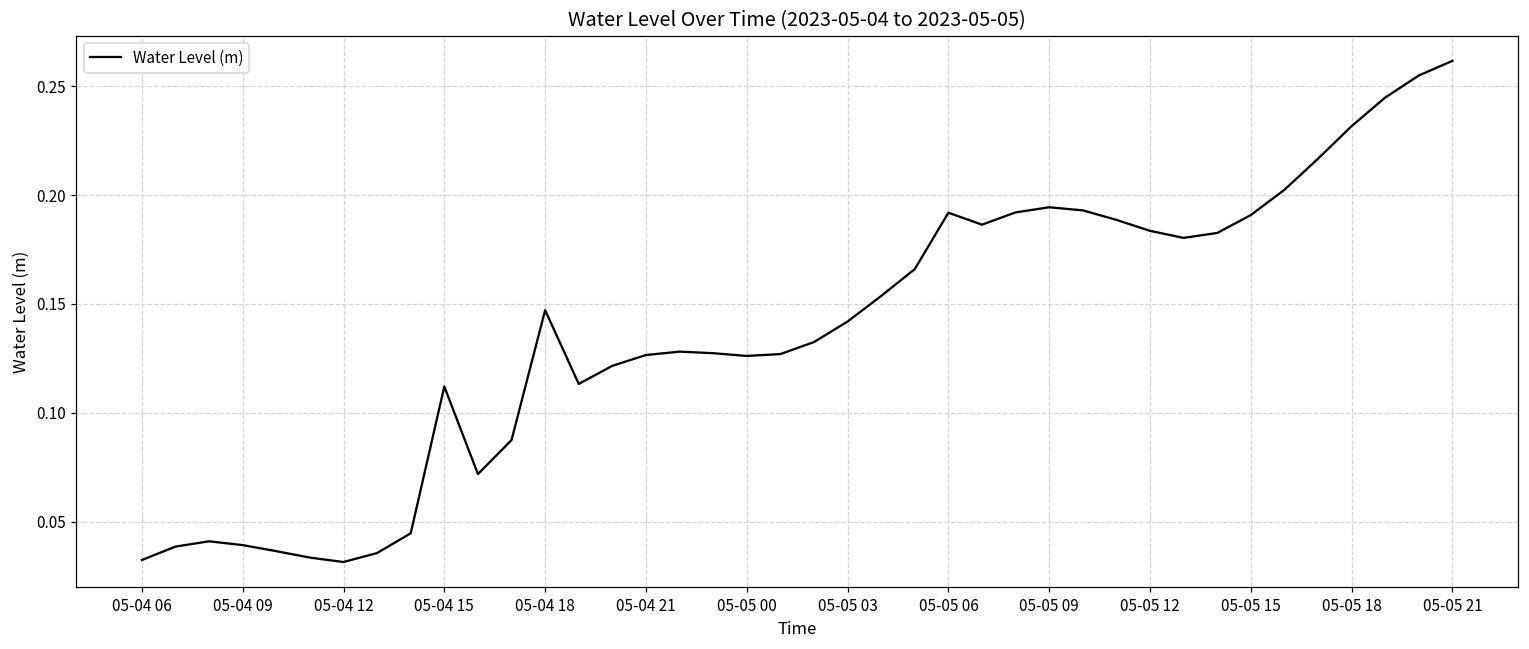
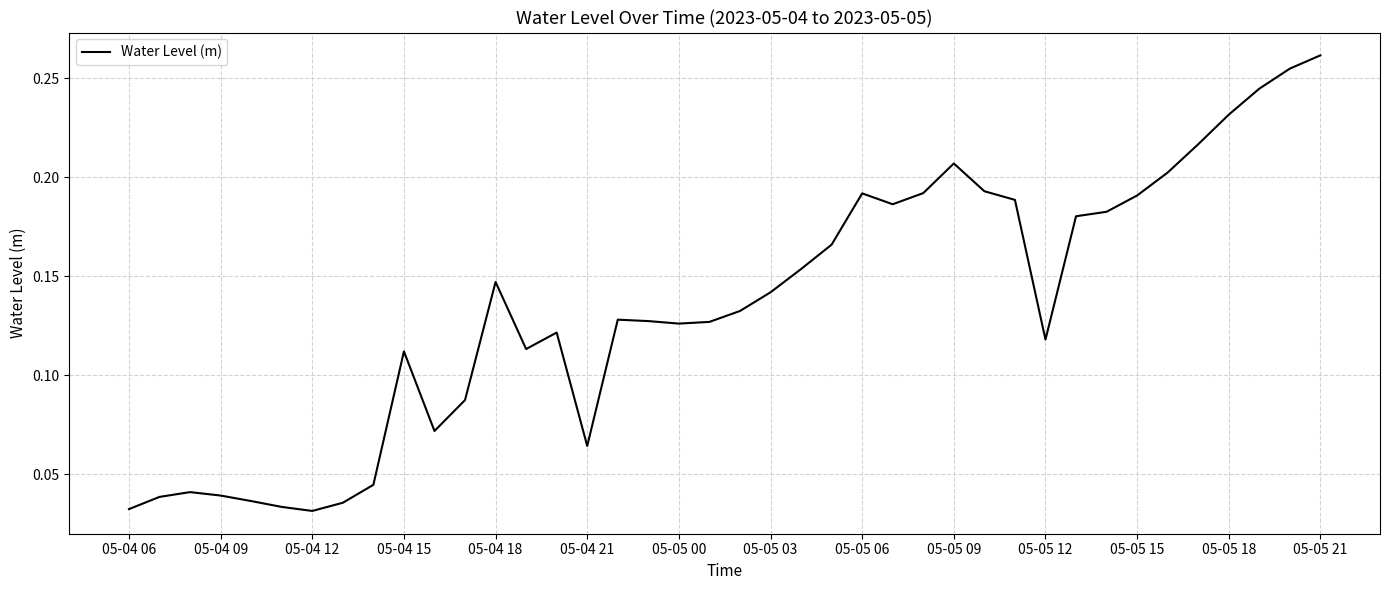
05-04 21: 0.127 -> 0.064
05-05 09: 0.194 -> 0.207
05-05 12: 0.184 -> 0.118
